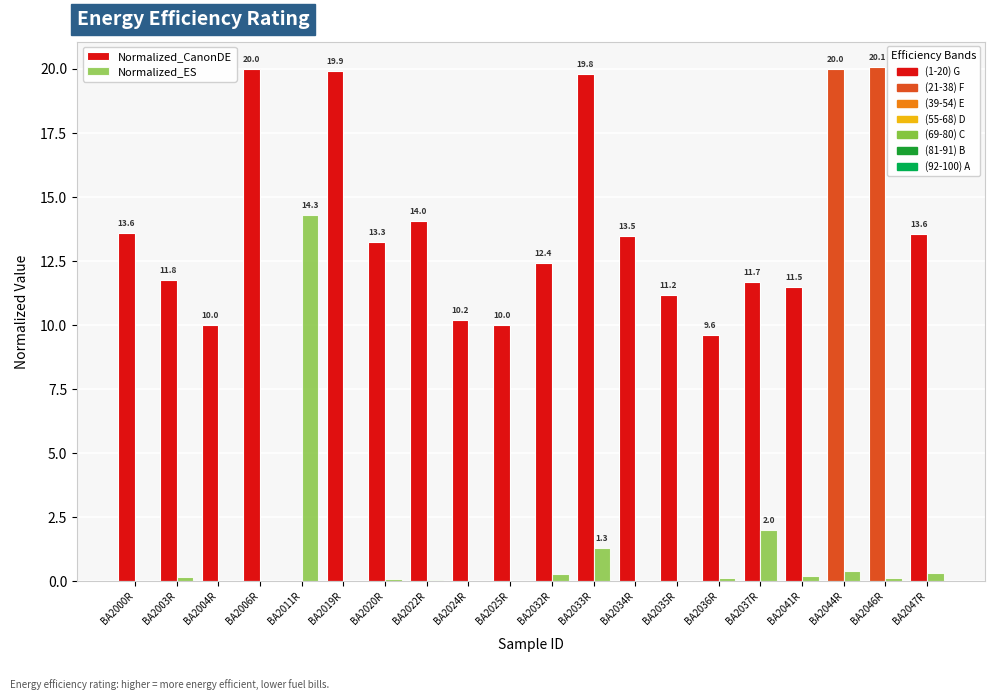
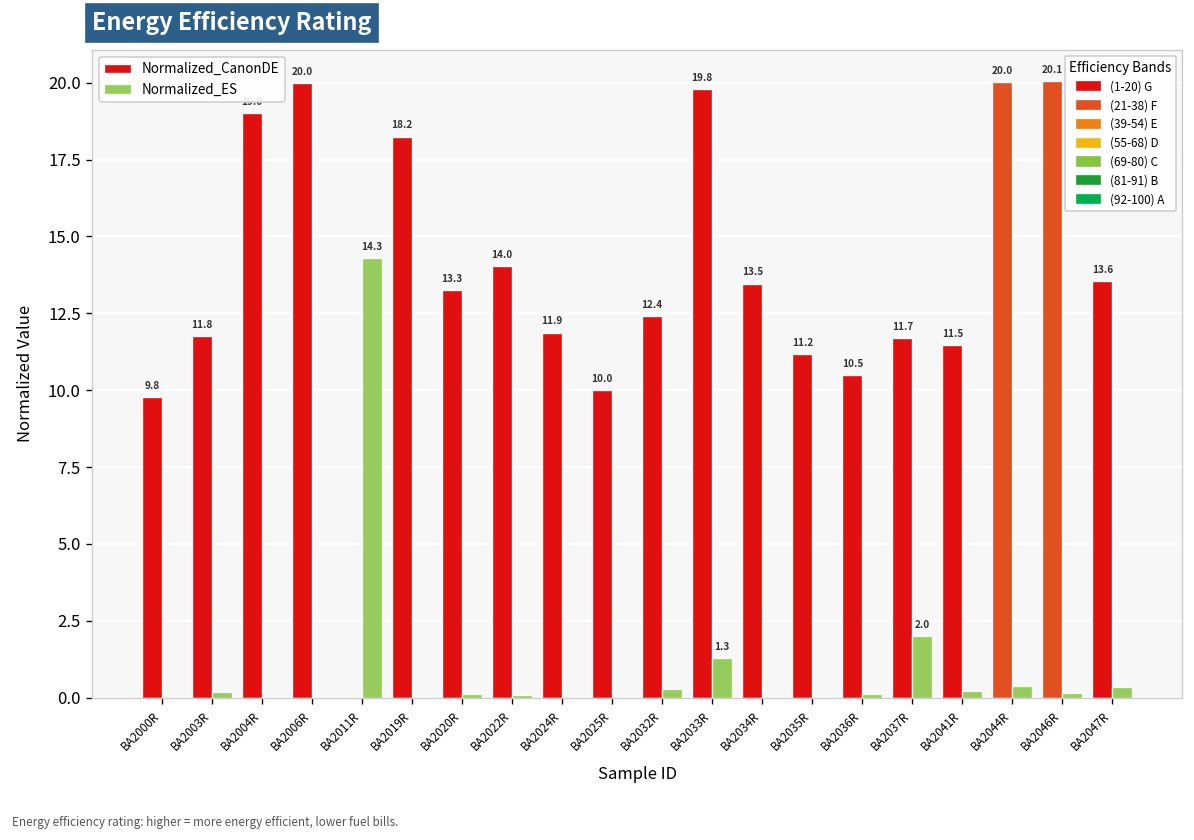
Normalized_CanonDE, BA2000R: 13.6 -> 9.8
Normalized_CanonDE, BA2004R: 10 -> 19
Normalized_CanonDE, BA2019R: 19.9 -> 18.2
Normalized_CanonDE, BA2024R: 10.2 -> 11.9
Normalized_CanonDE, BA2036R: 9.6 -> 10.5
